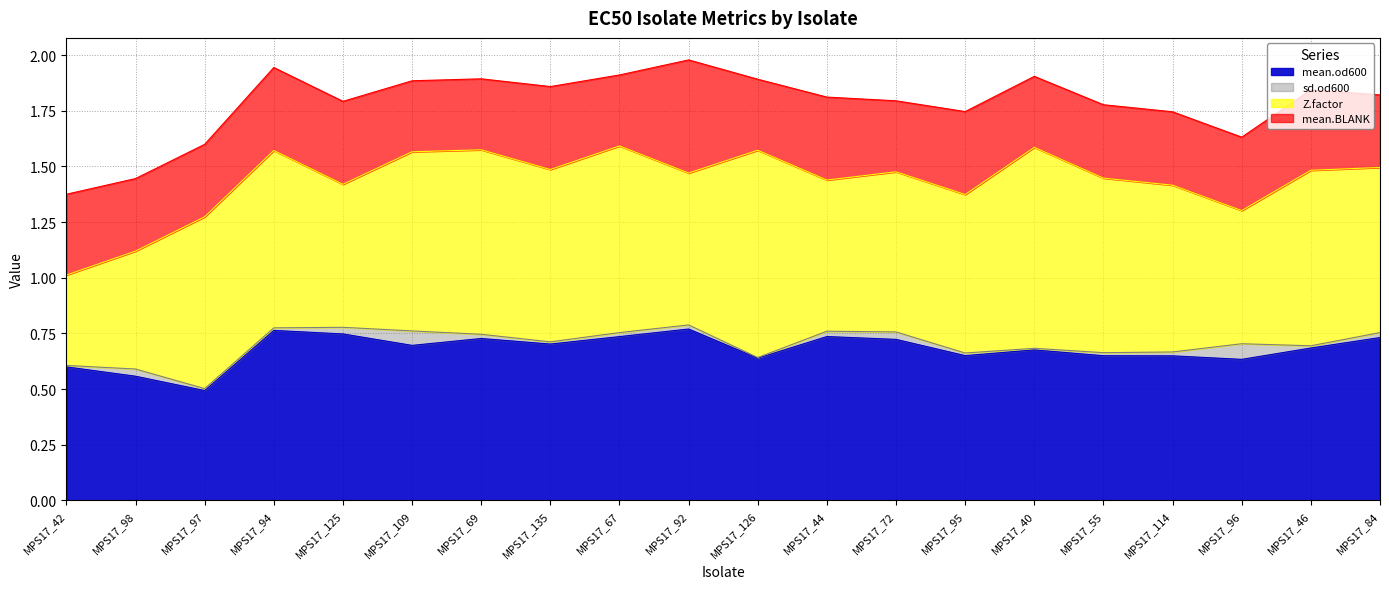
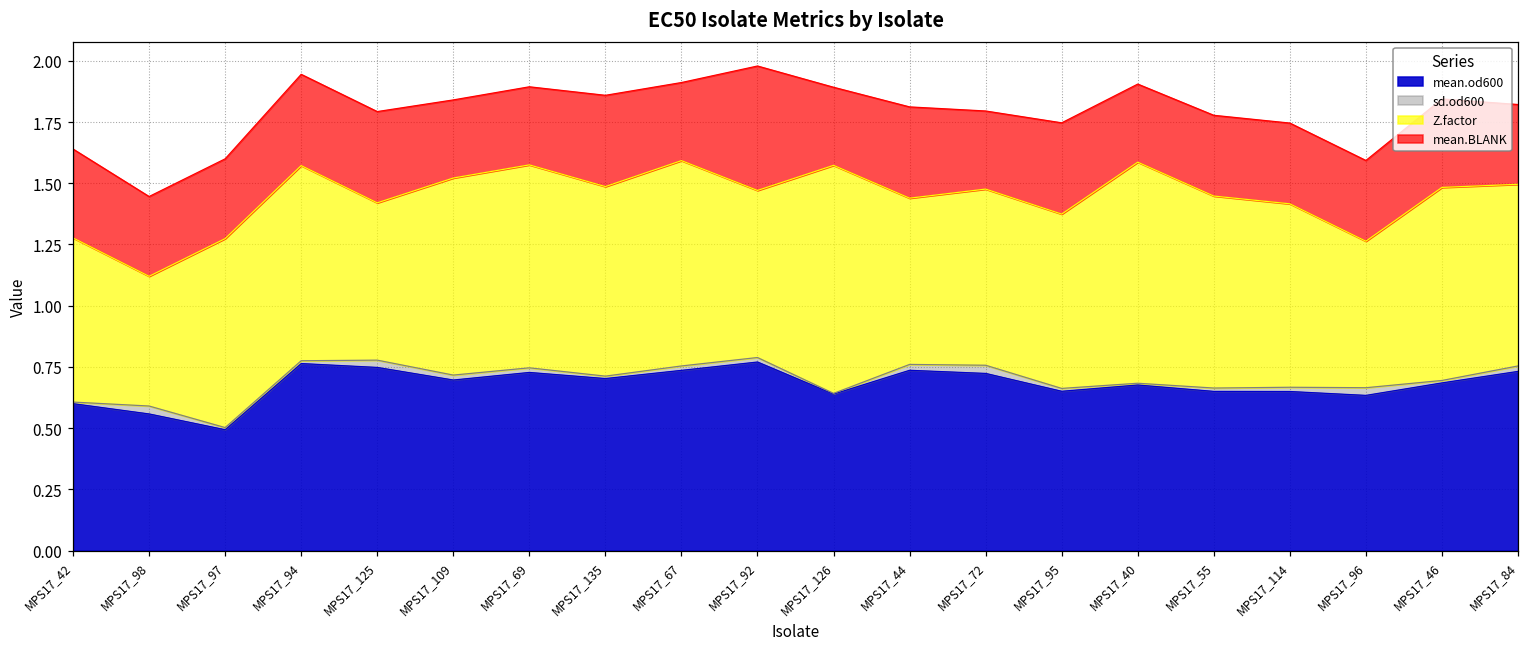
Z.factor, MPS17_42: 0.41 -> 0.67
sd.od600, MPS17_109: 0.06 -> 0.02
sd.od600, MPS17_96: 0.07 -> 0.03
